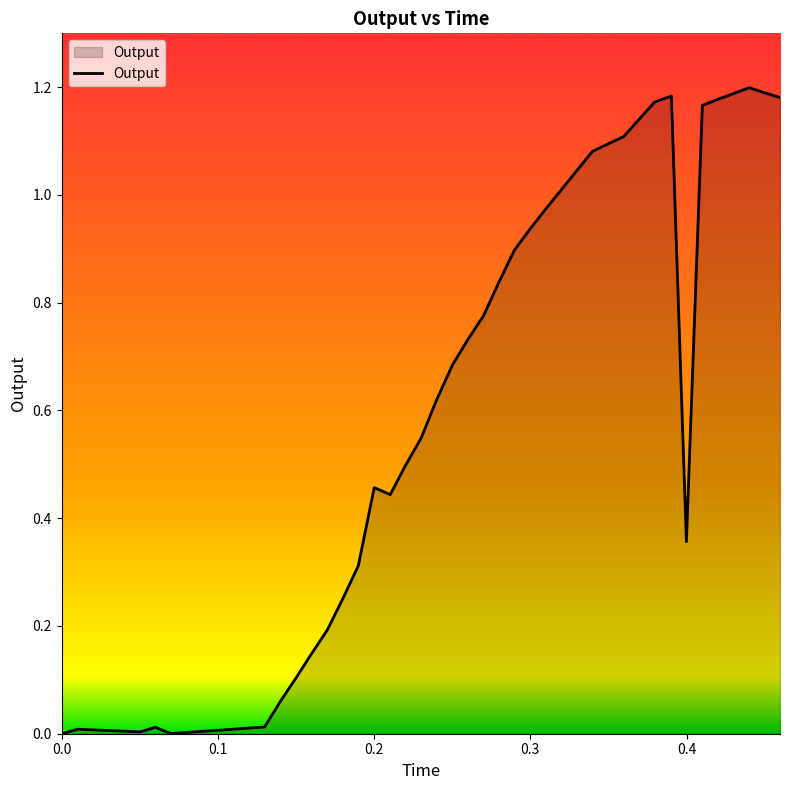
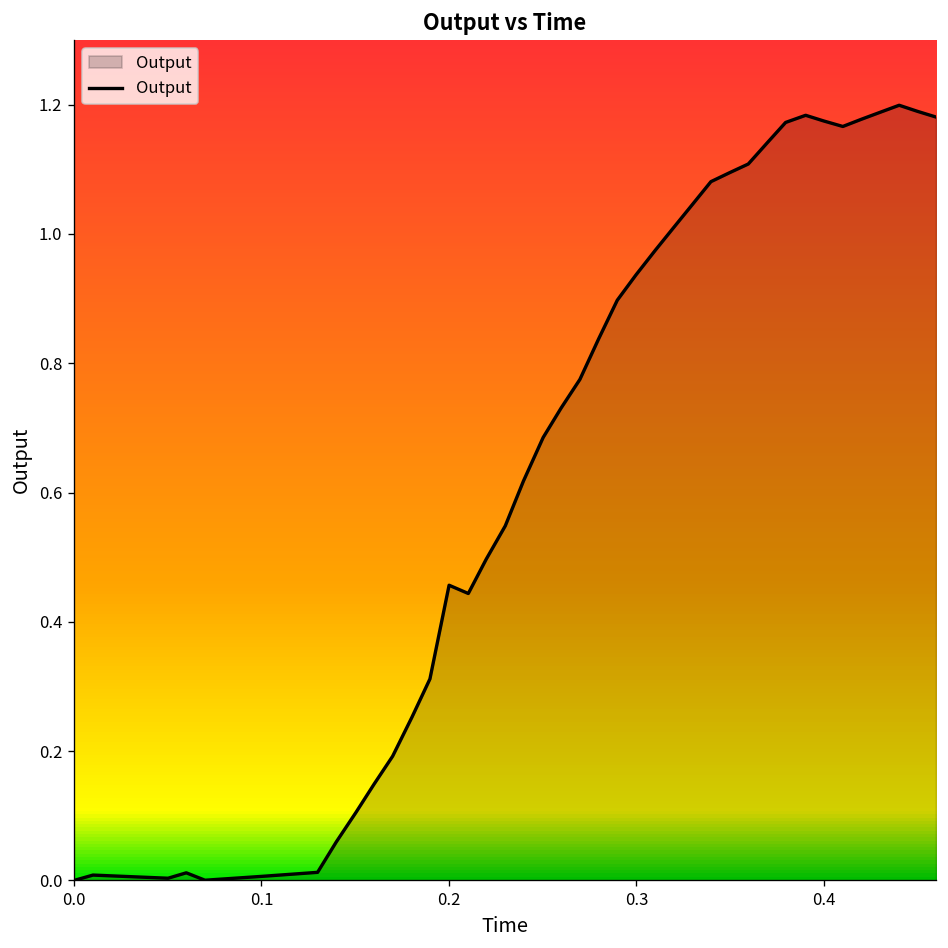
0.4: 0.36 -> 1.17
